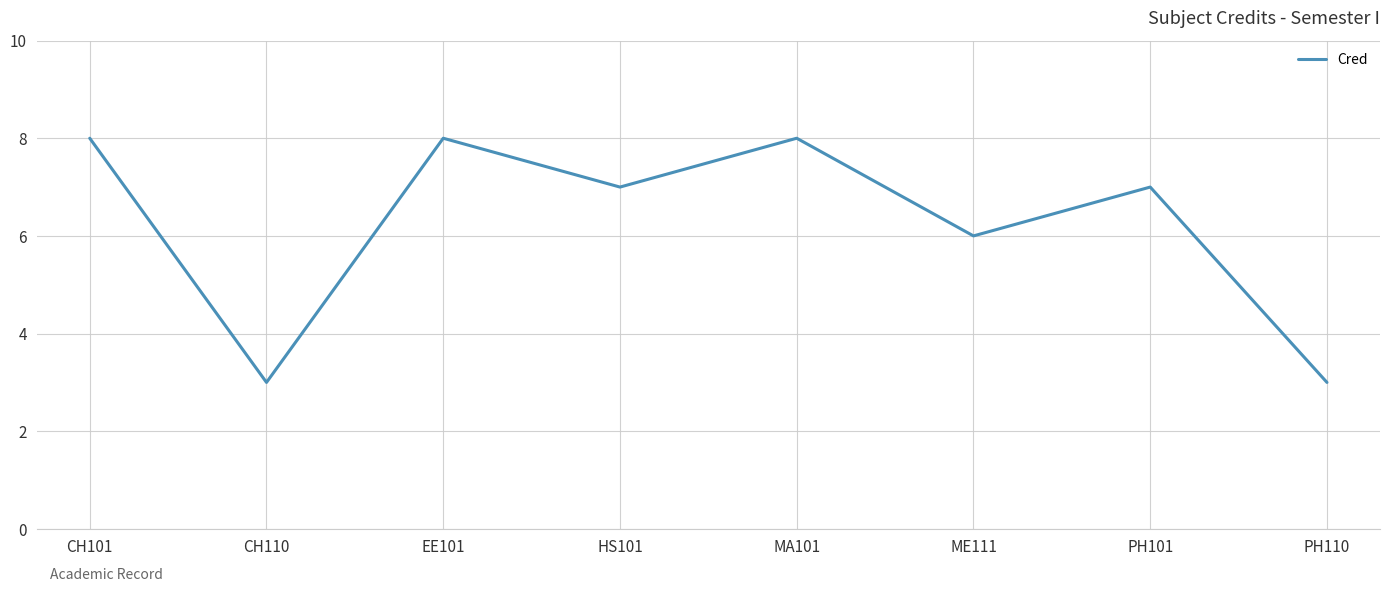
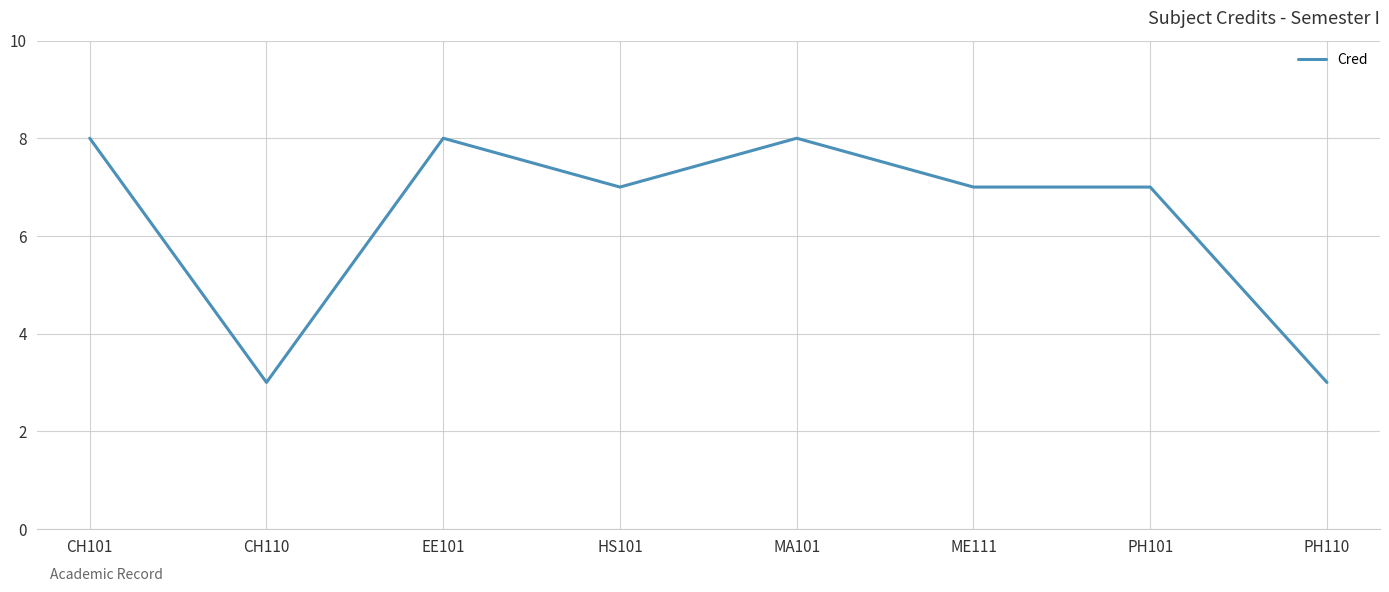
ME111: 6 -> 7
